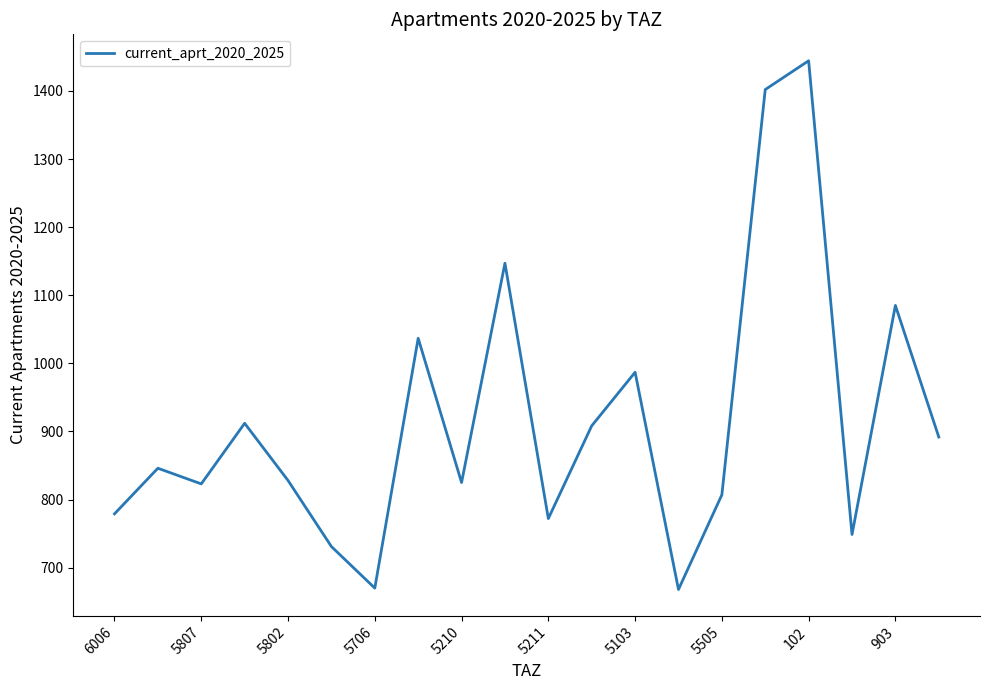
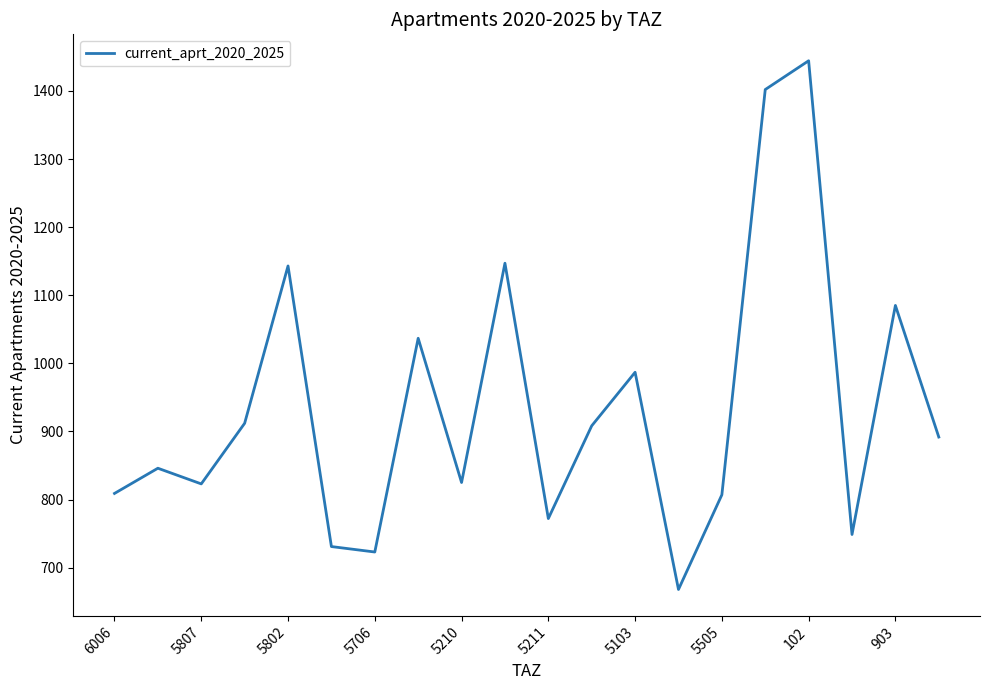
6006: 780 -> 810
5802: 830 -> 1140
5706: 670 -> 720
